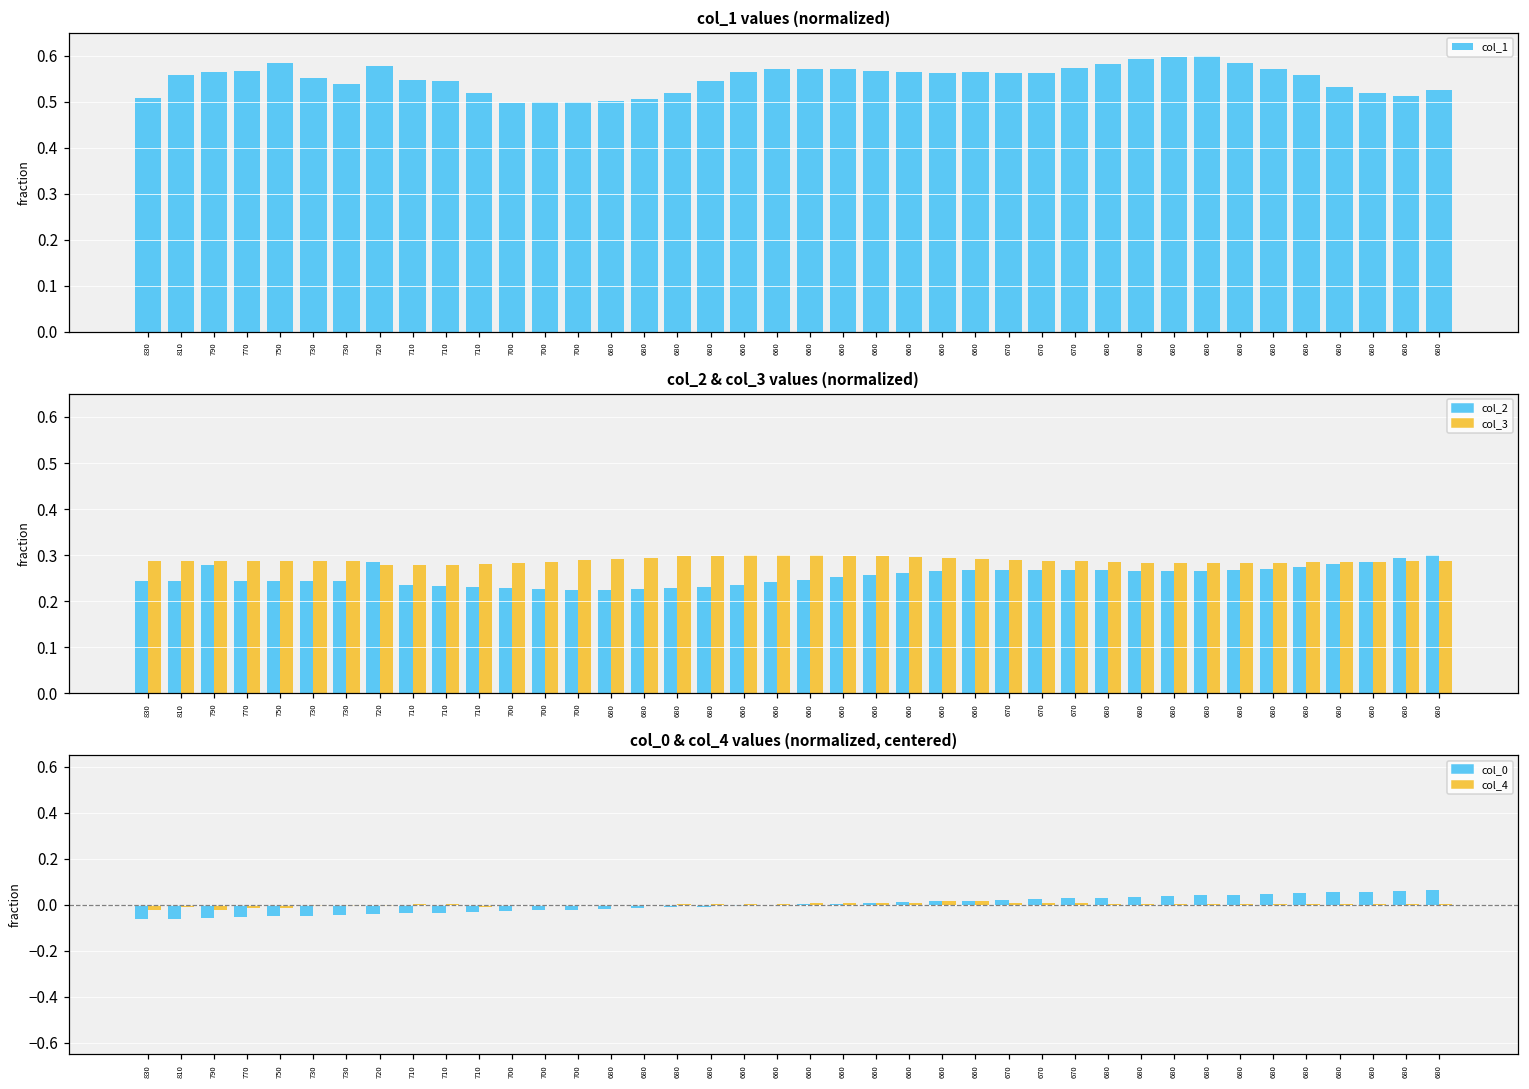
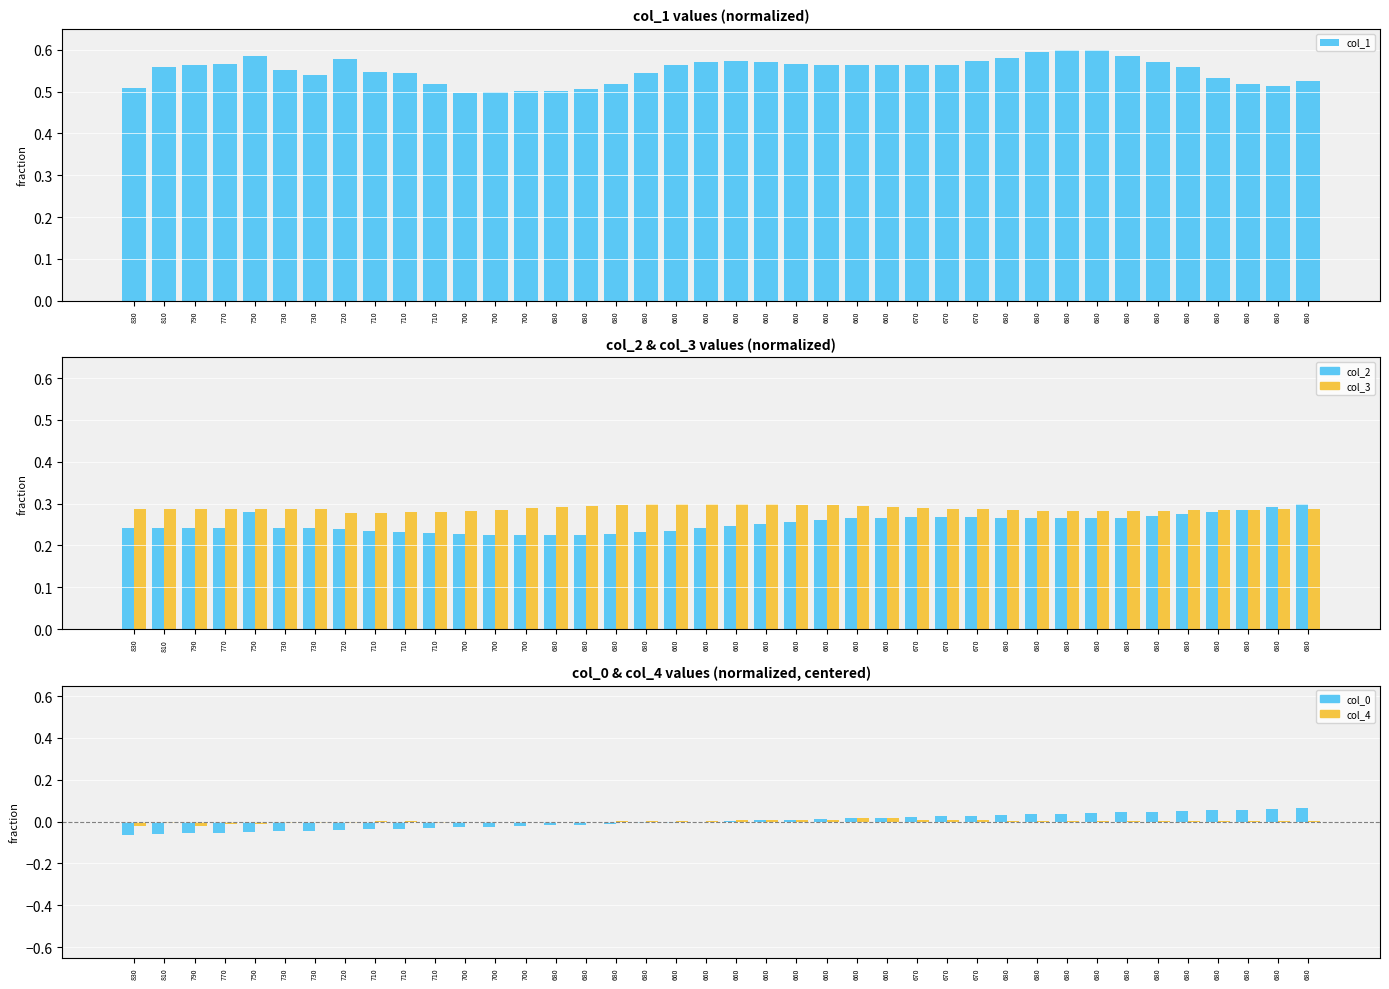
col_2 & col_3 values (normalized), col_2, 790: 0.28 -> 0.24
col_2 & col_3 values (normalized), col_2, 750: 0.24 -> 0.28
col_2 & col_3 values (normalized), col_2, 720: 0.29 -> 0.24
